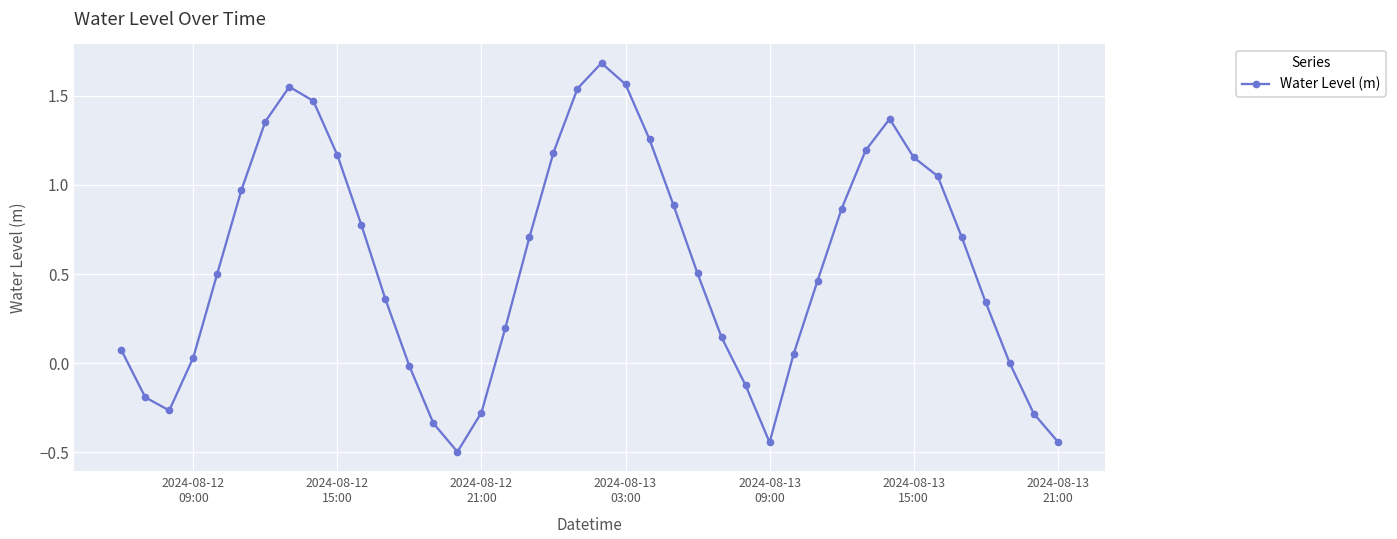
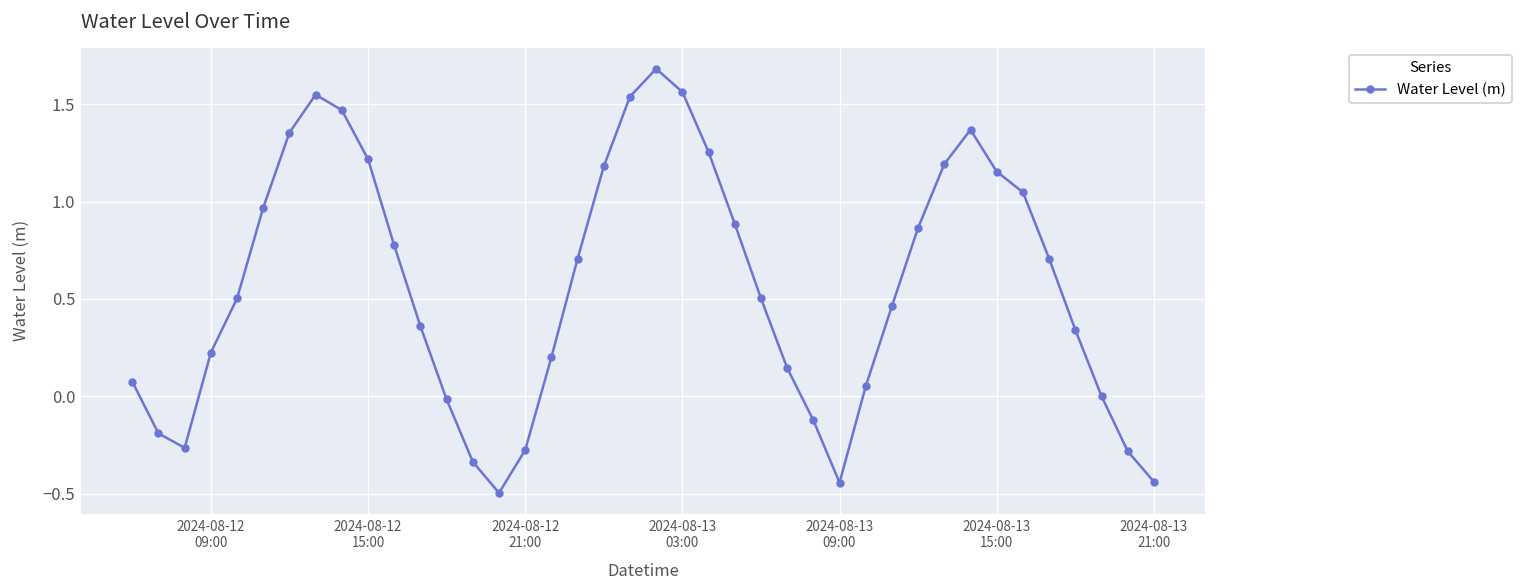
2024-08-12 09:00: 0.03 -> 0.22
2024-08-12 15:00: 1.17 -> 1.22
